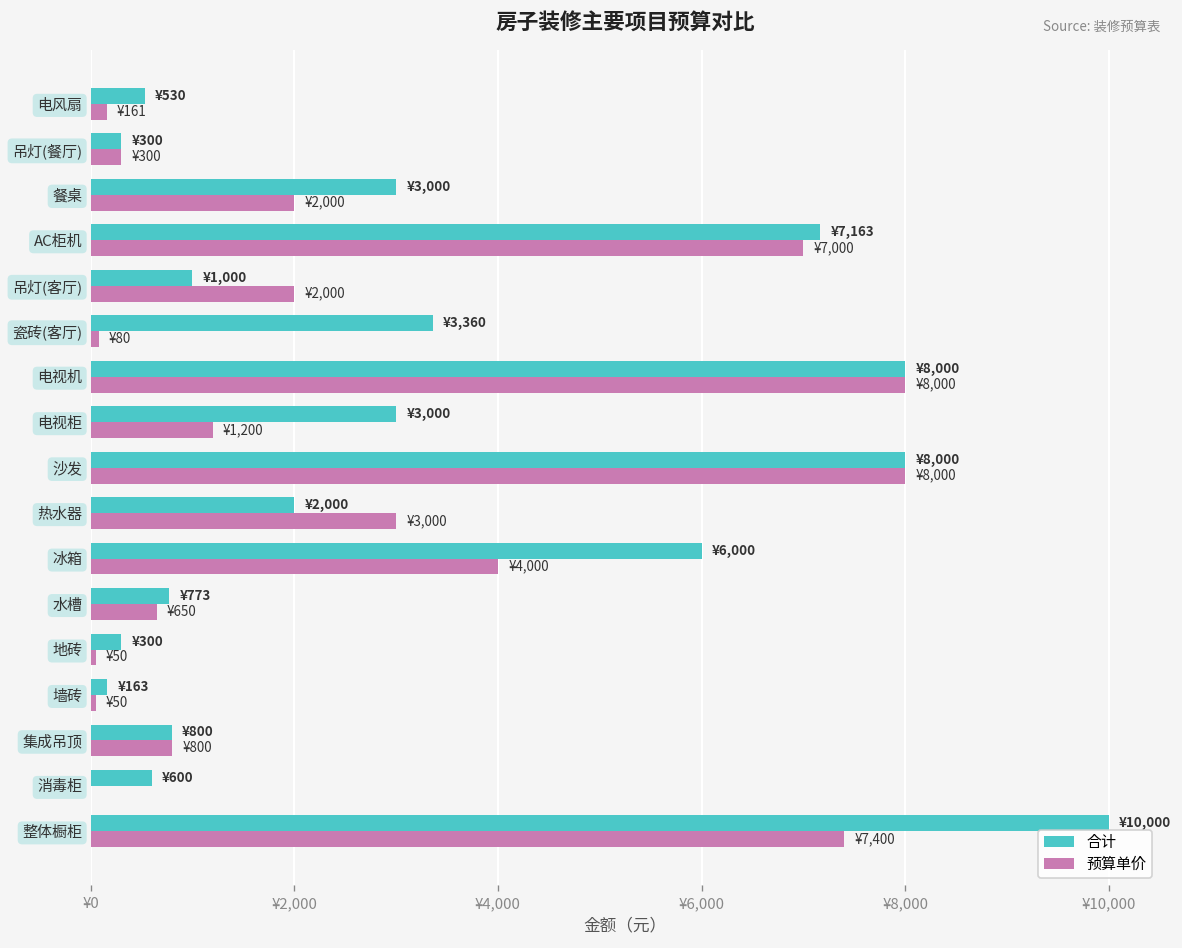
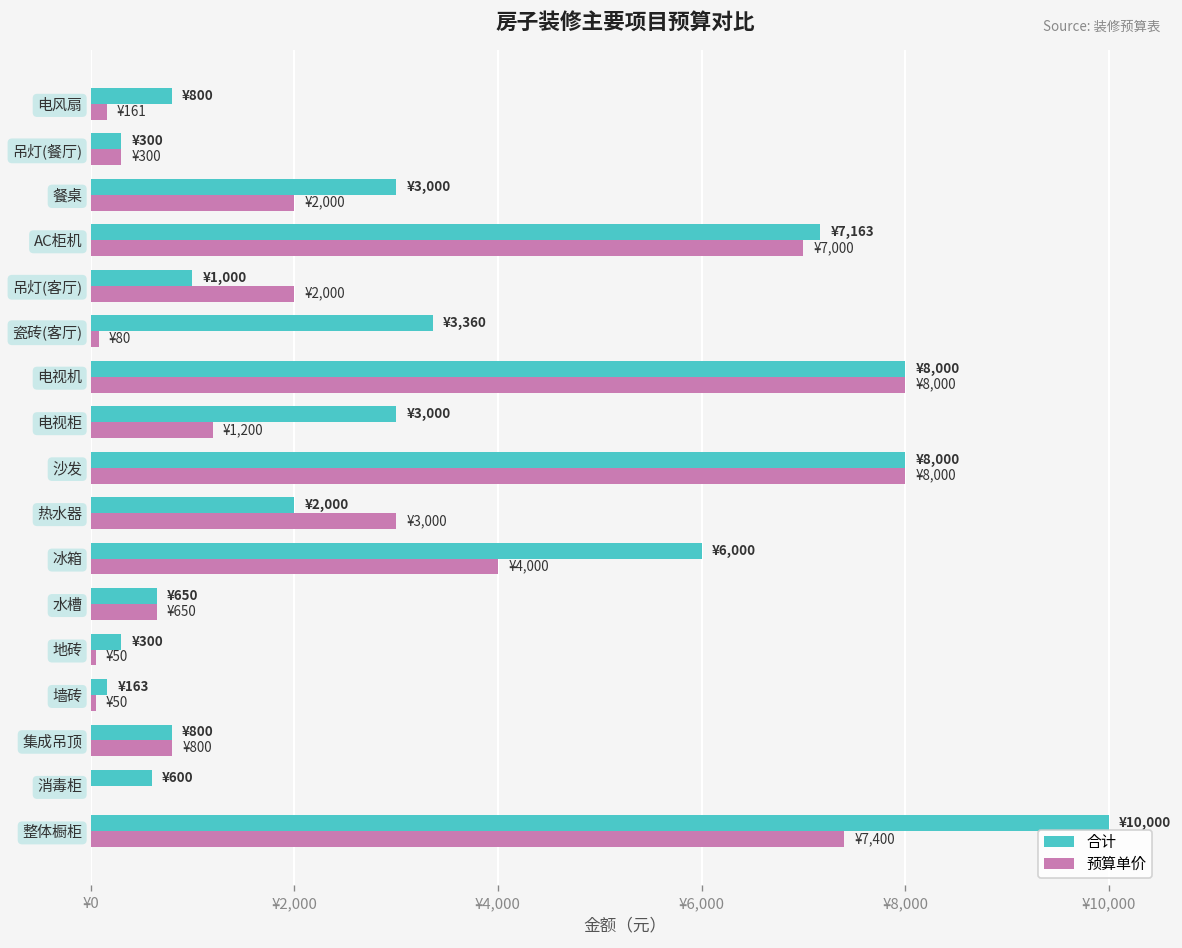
合计, 电风扇: ¥530 -> ¥800
合计, 水槽: ¥773 -> ¥650
